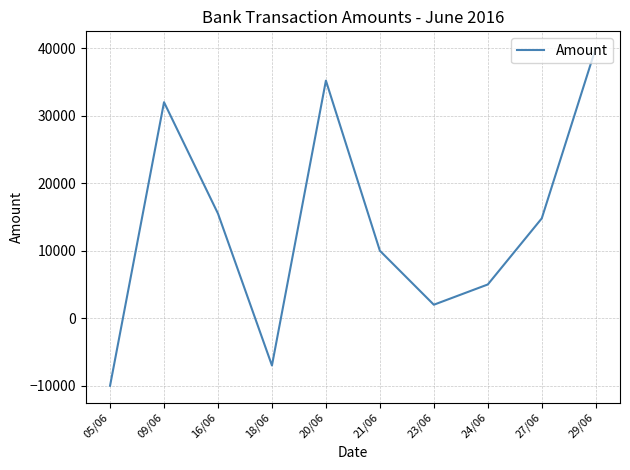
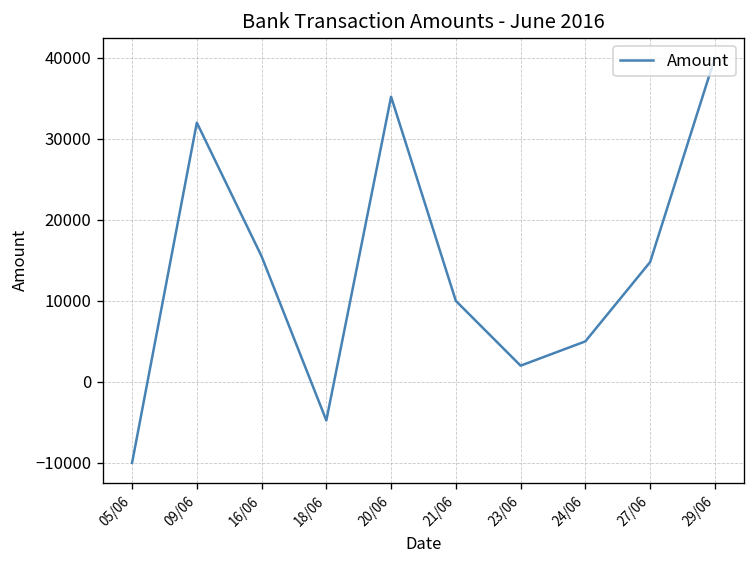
18/06: -7000 -> -5000
